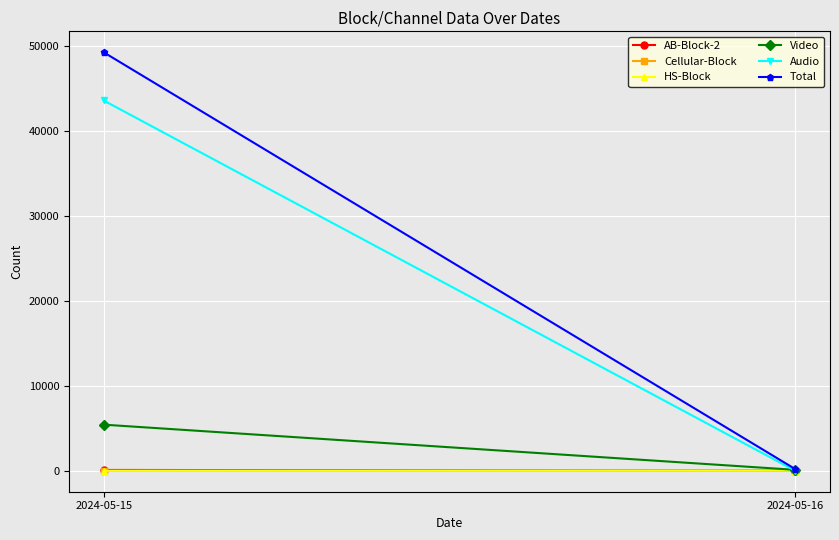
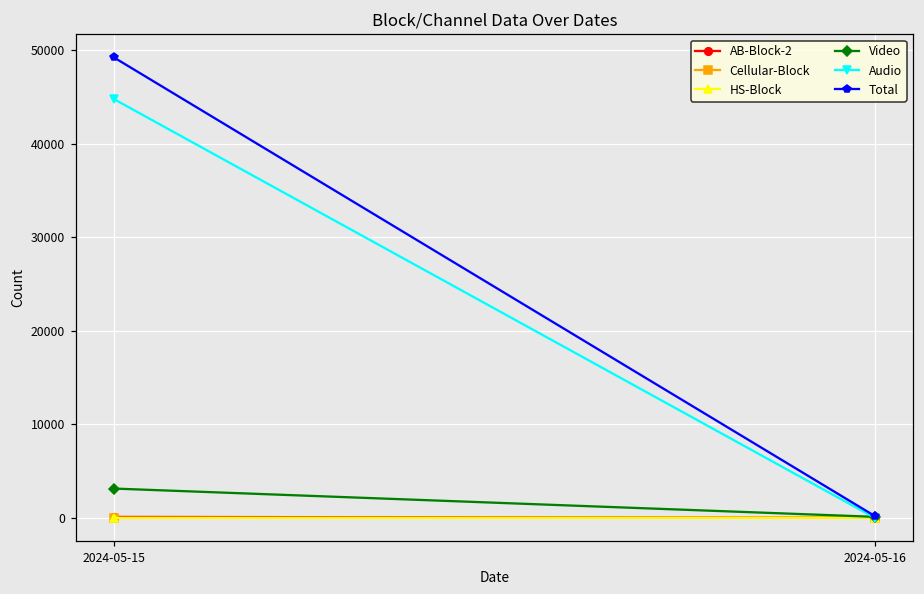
Video, 2024-05-15: 5000 -> 3000
Audio, 2024-05-15: 44000 -> 45000
